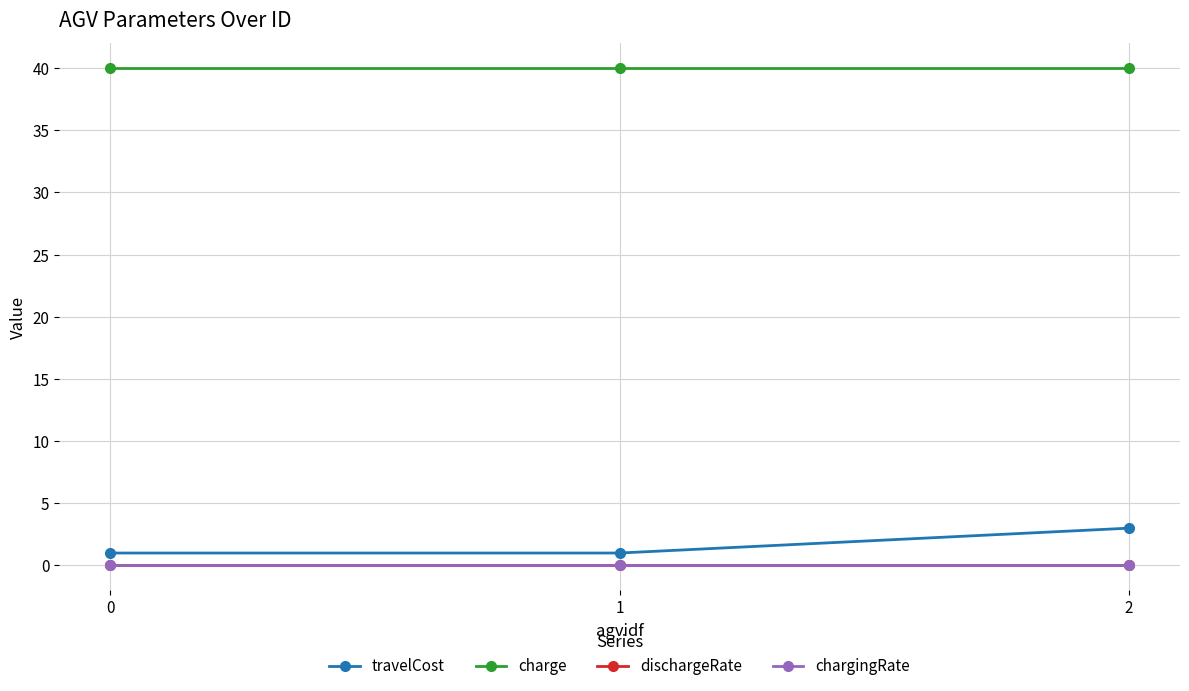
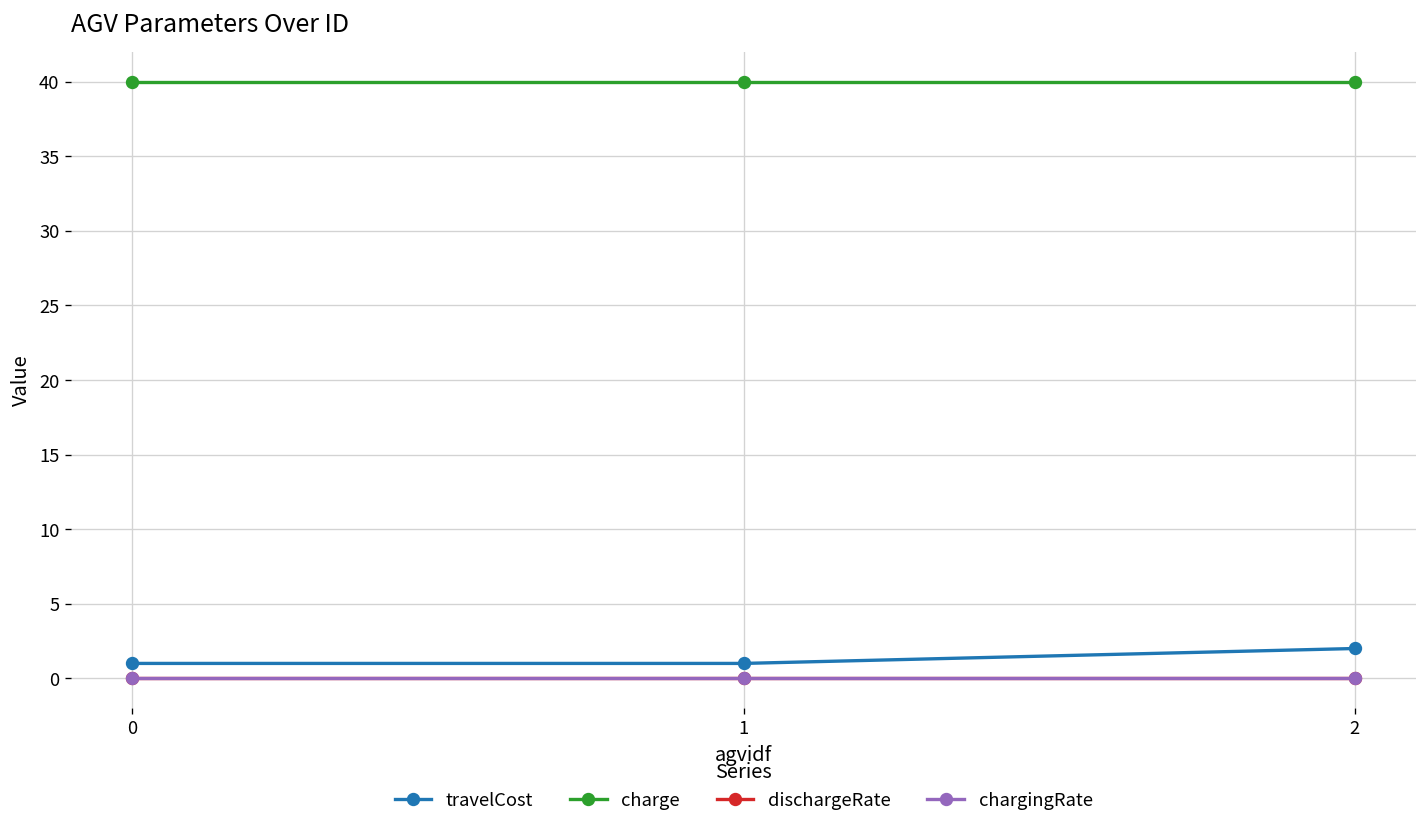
travelCost, 2: 3 -> 2
